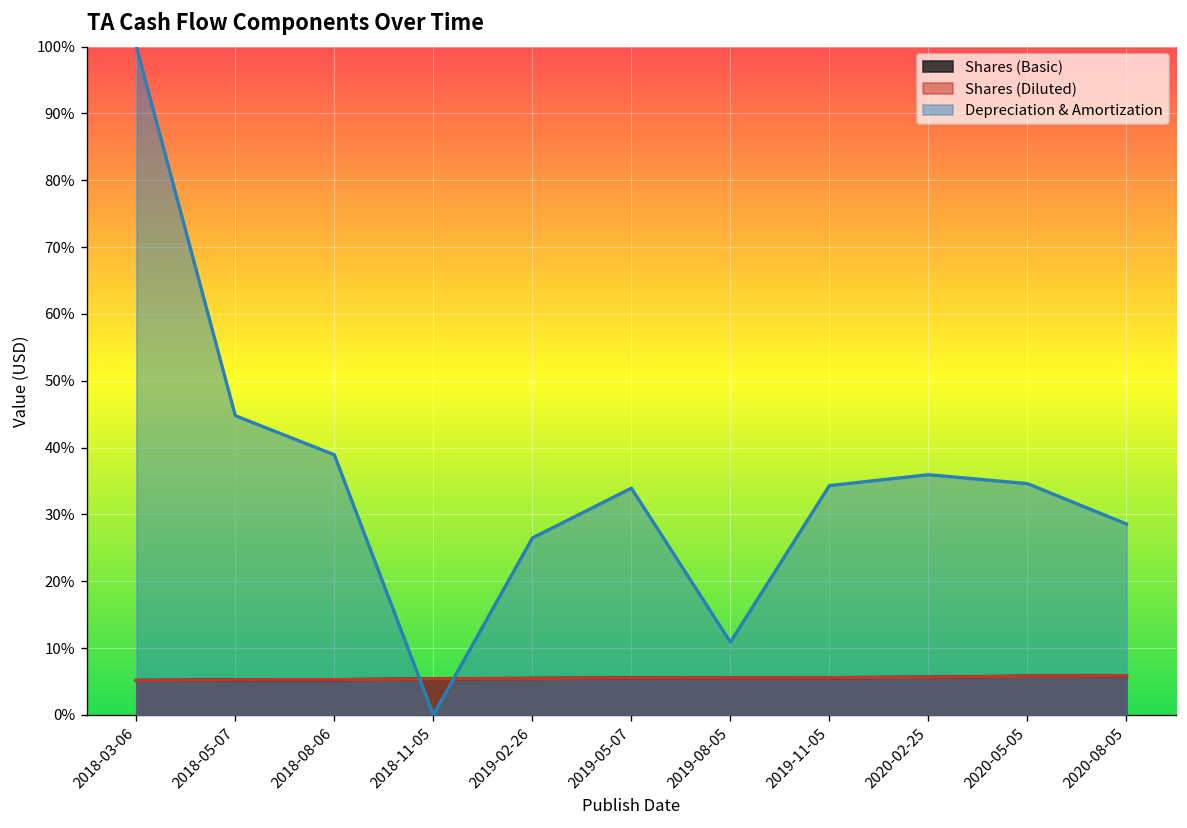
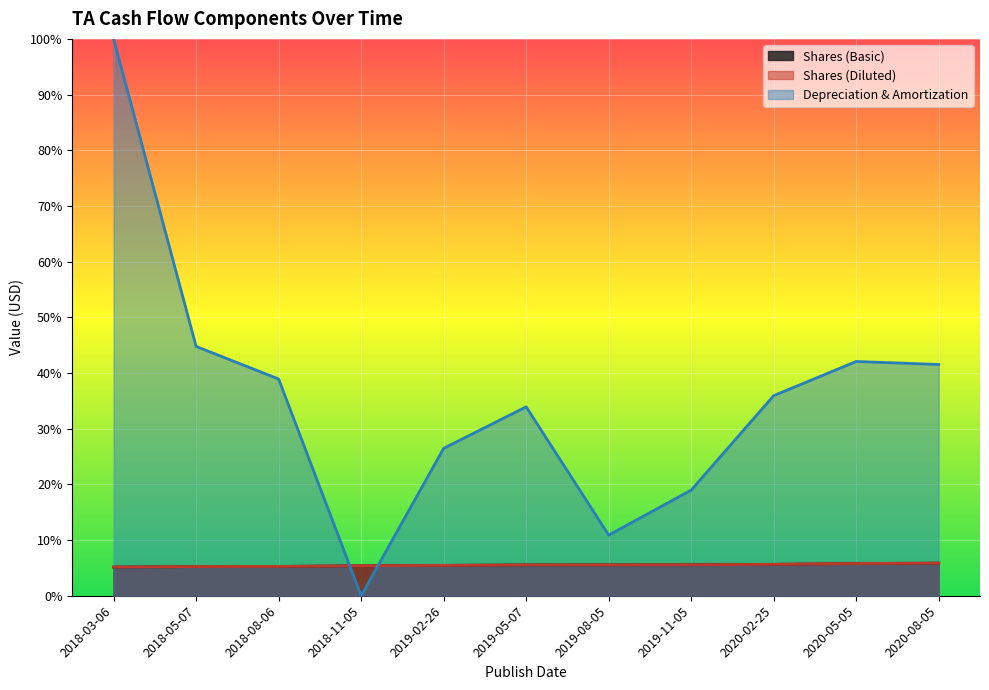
Depreciation & Amortization, 2019-11-05: 34% -> 19%
Depreciation & Amortization, 2020-05-05: 35% -> 42%
Depreciation & Amortization, 2020-08-05: 29% -> 42%
